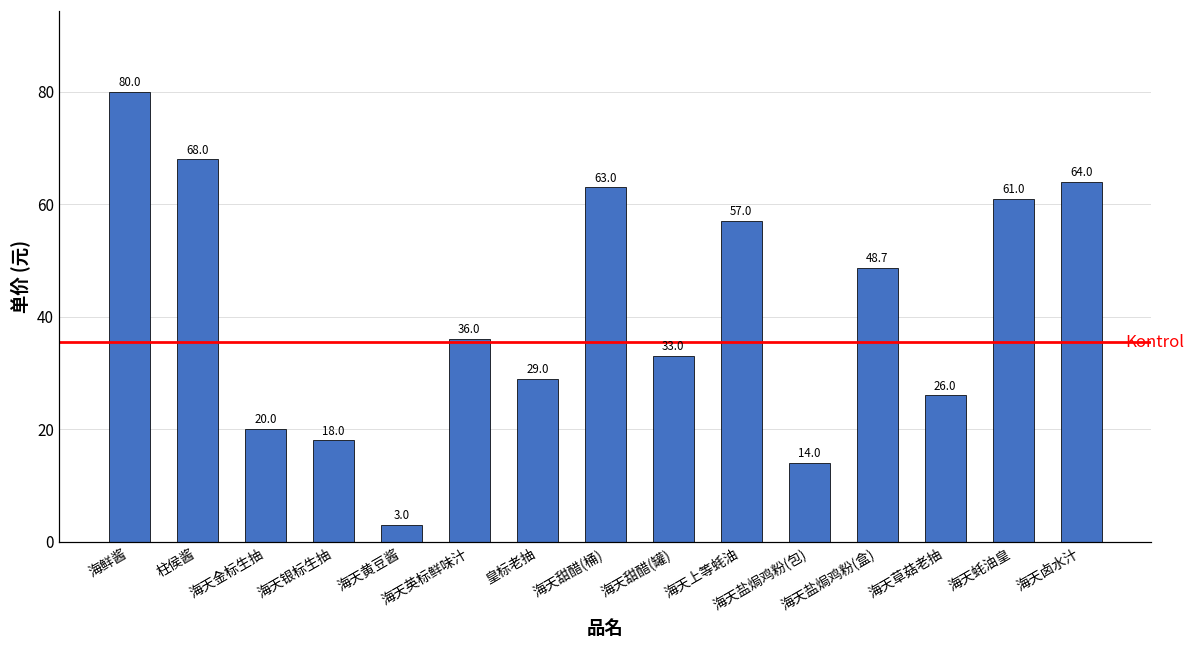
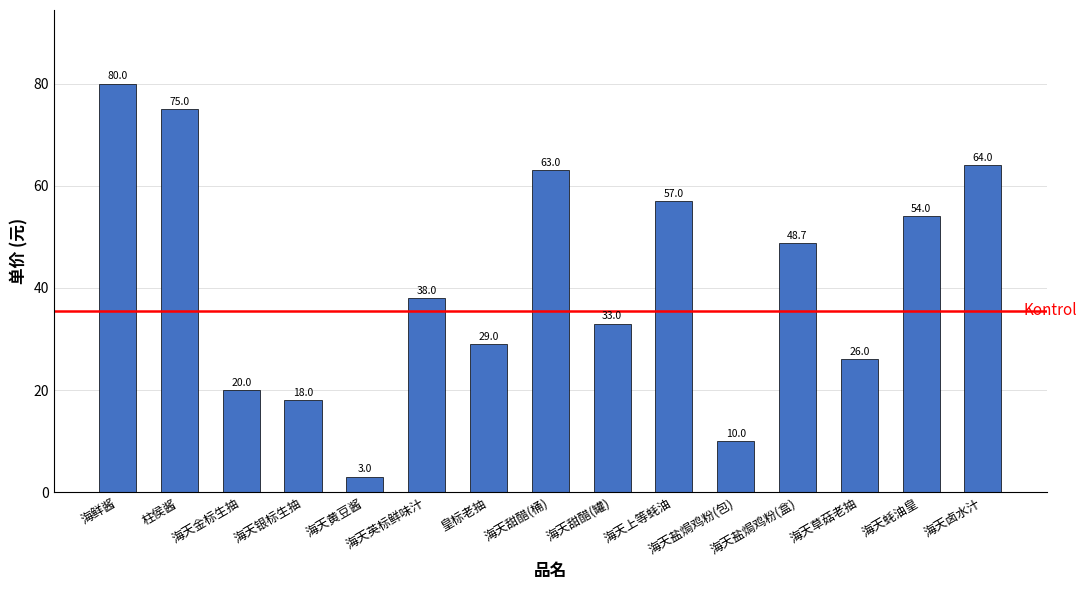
柱侯酱: 68.0 -> 75.0
海天英标鲜味汁: 36.0 -> 38.0
海天盐焗鸡粉(包): 14.0 -> 10.0
海天蚝油皇: 61.0 -> 54.0
